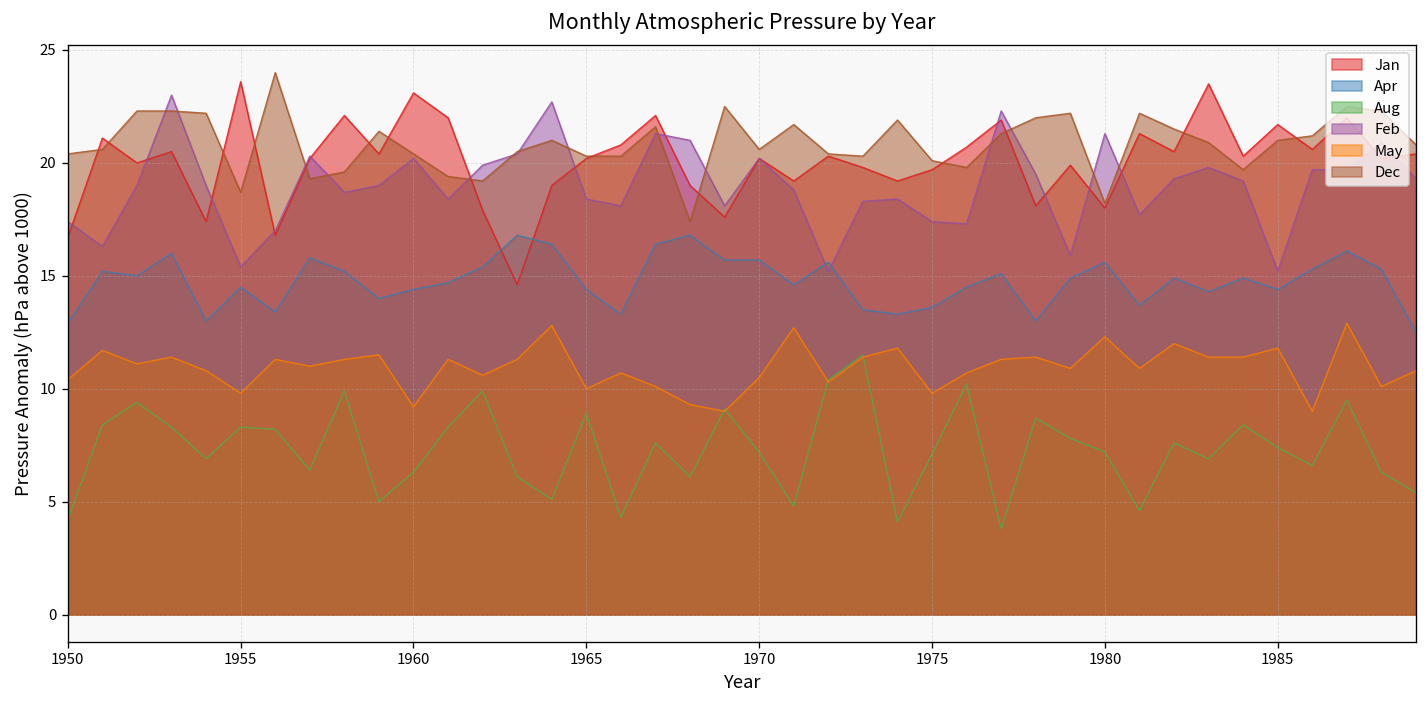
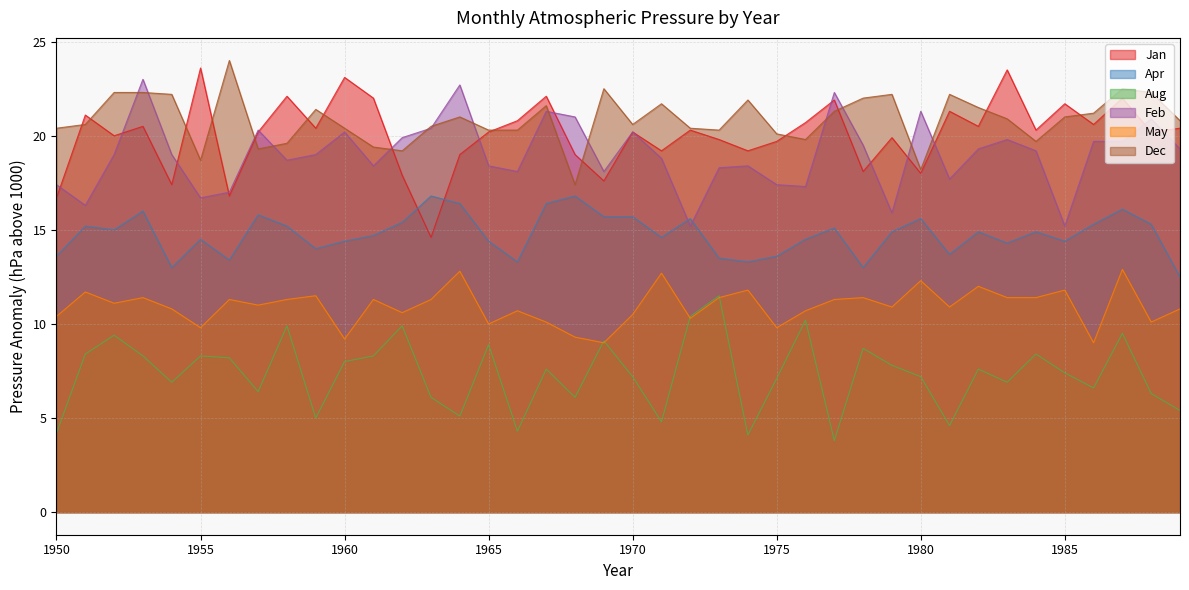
Apr, 1950: 12.9 -> 13.6
Feb, 1955: 15.4 -> 16.7
Aug, 1960: 6.3 -> 8.0
